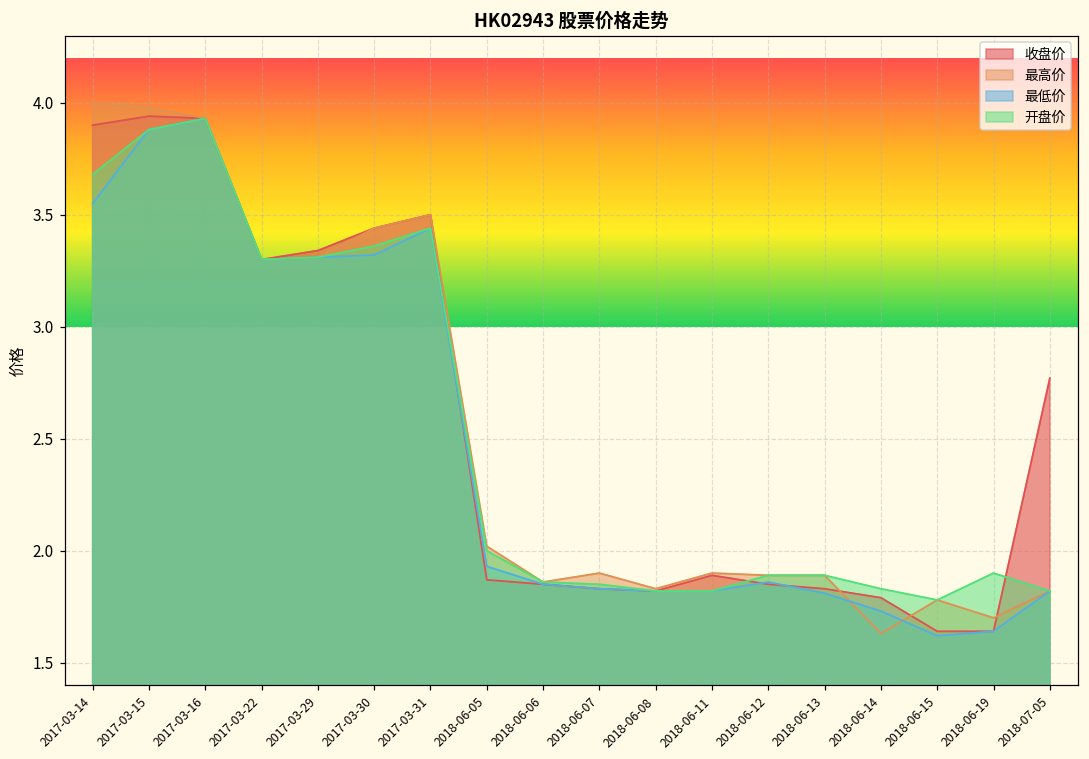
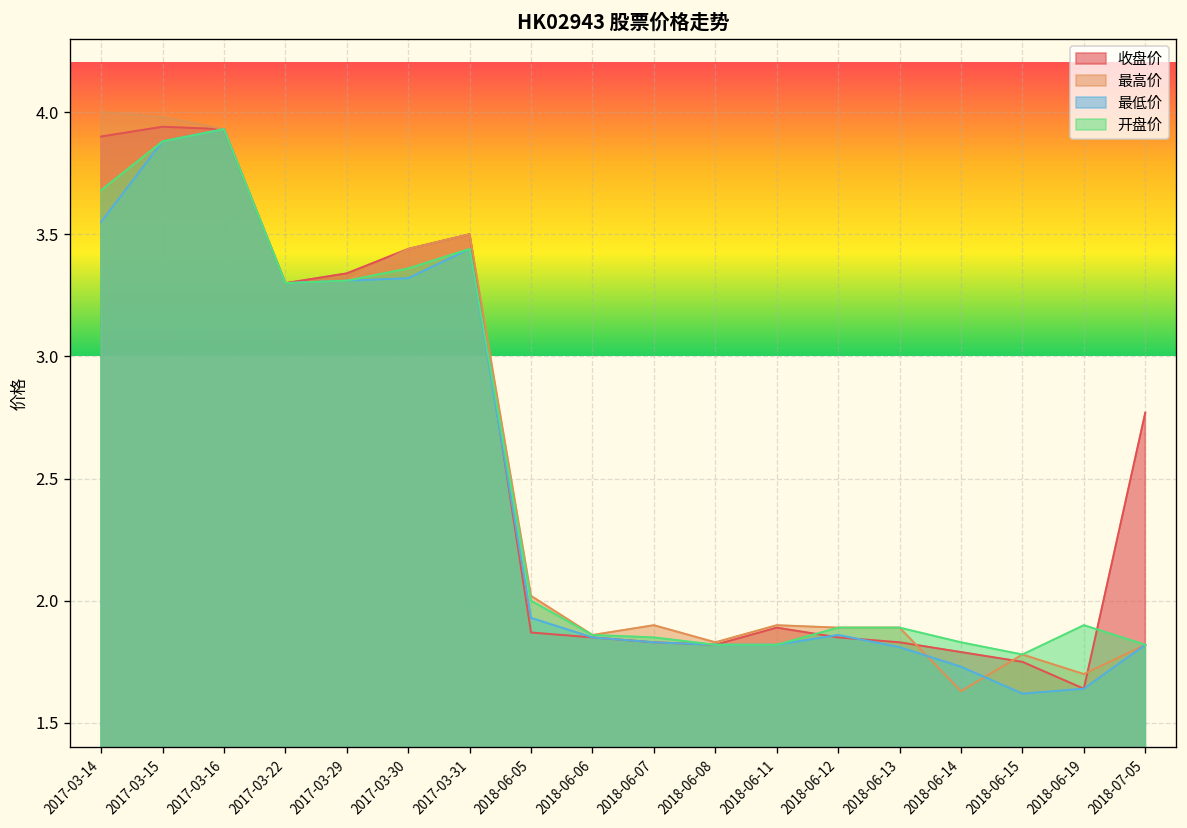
收盘价, 2018-06-15: 1.64 -> 1.75
